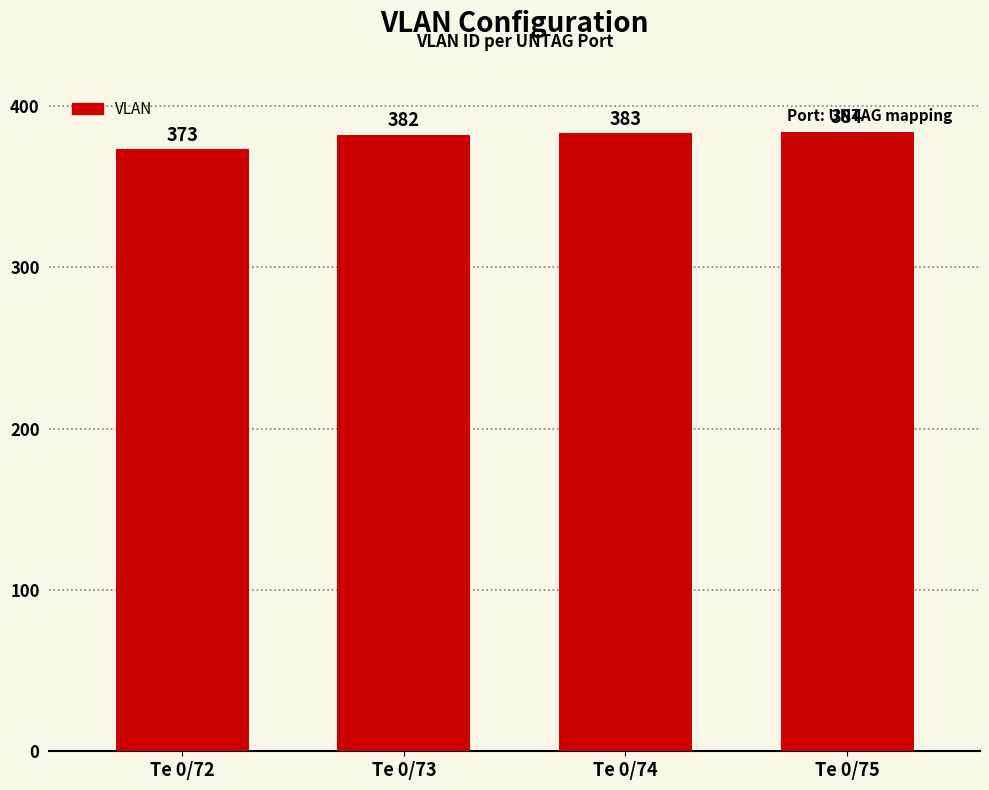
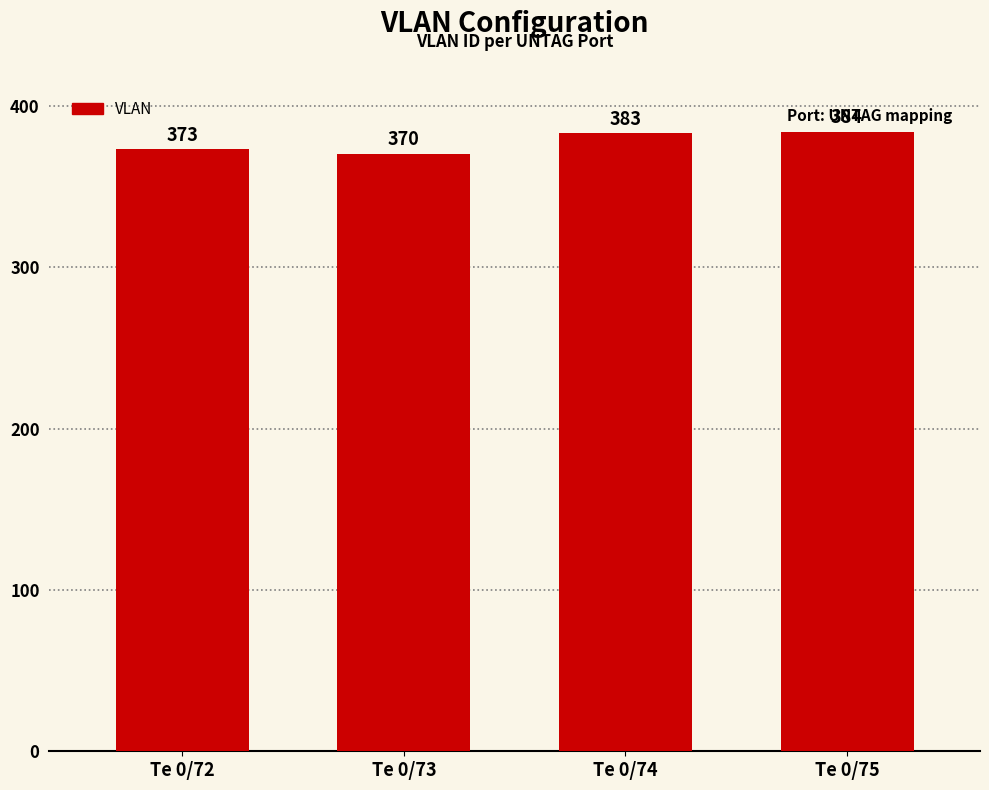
Te 0/73: 382 -> 370
